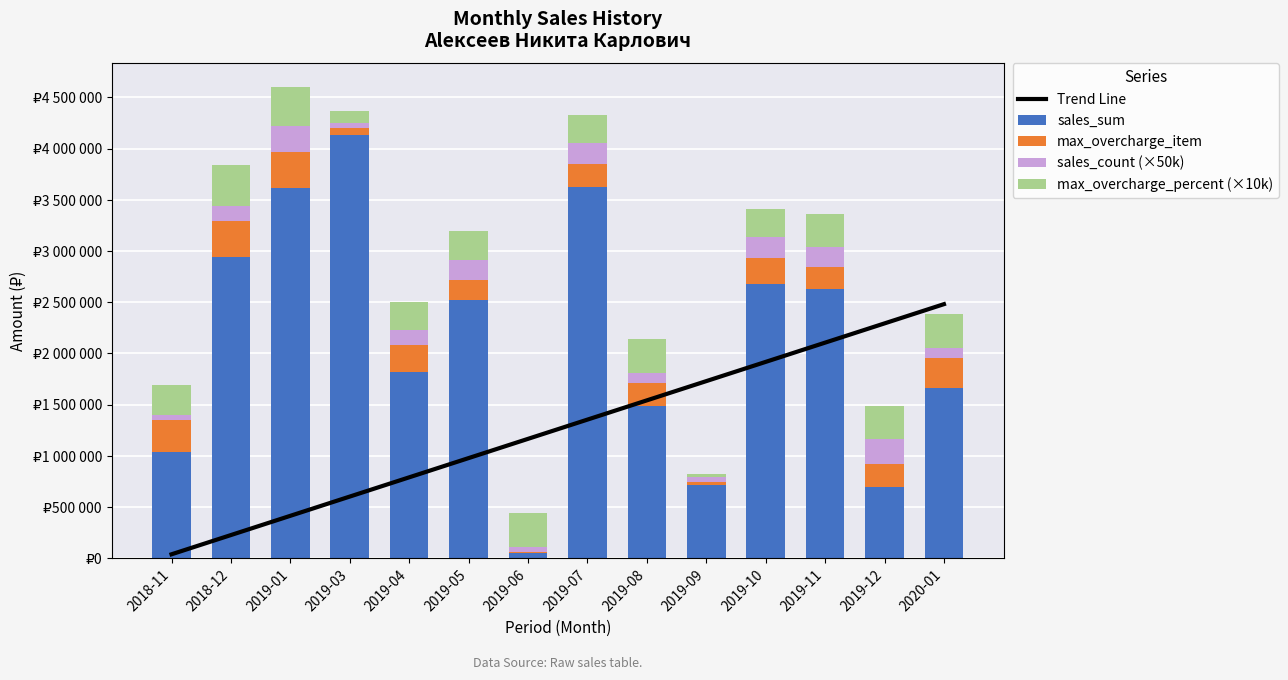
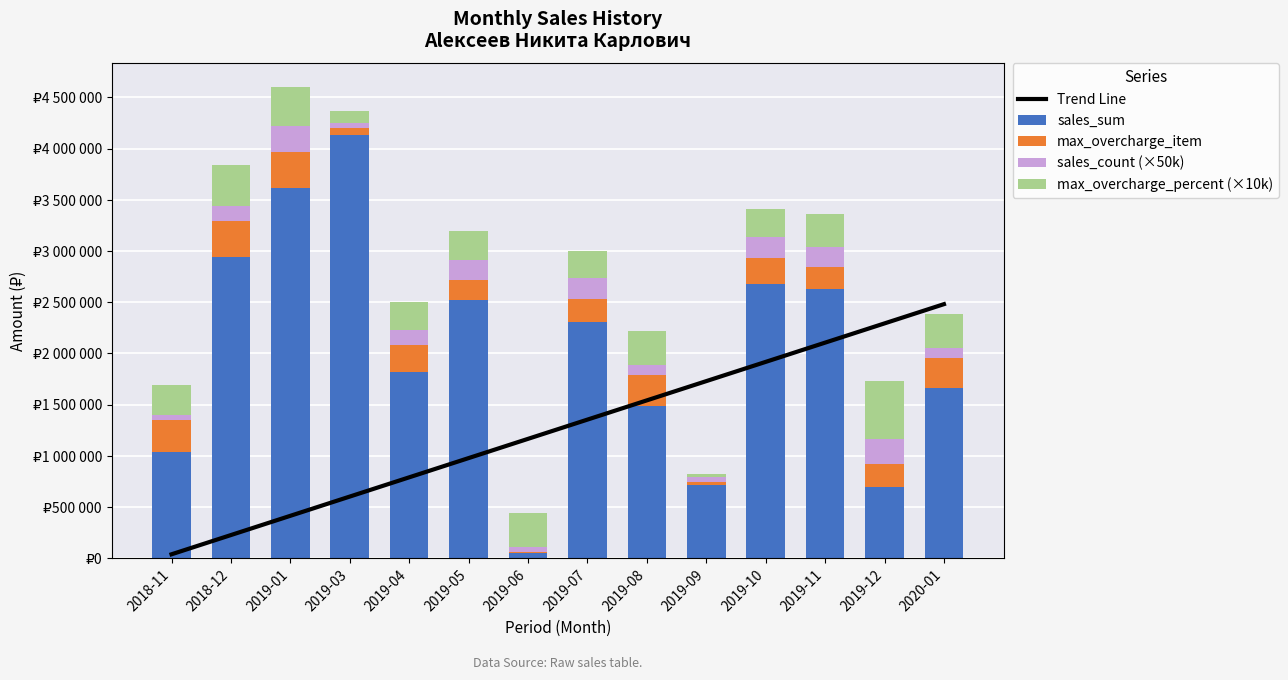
sales_sum, 2019-07: ₽3630000 -> ₽2310000
max_overcharge_item, 2019-08: ₽220000 -> ₽300000
max_overcharge_percent (×10k), 2019-12: ₽320000 -> ₽570000
